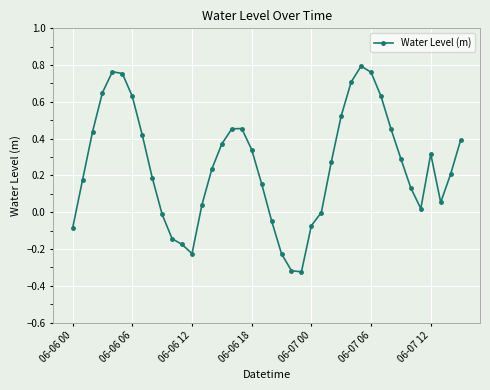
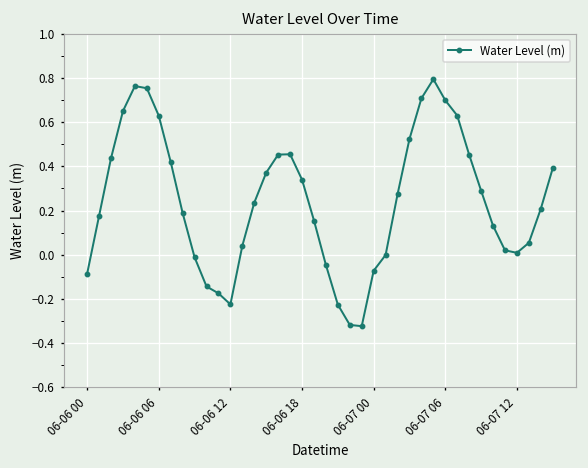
06-07 06: 0.76 -> 0.70
06-07 12: 0.32 -> 0.01
